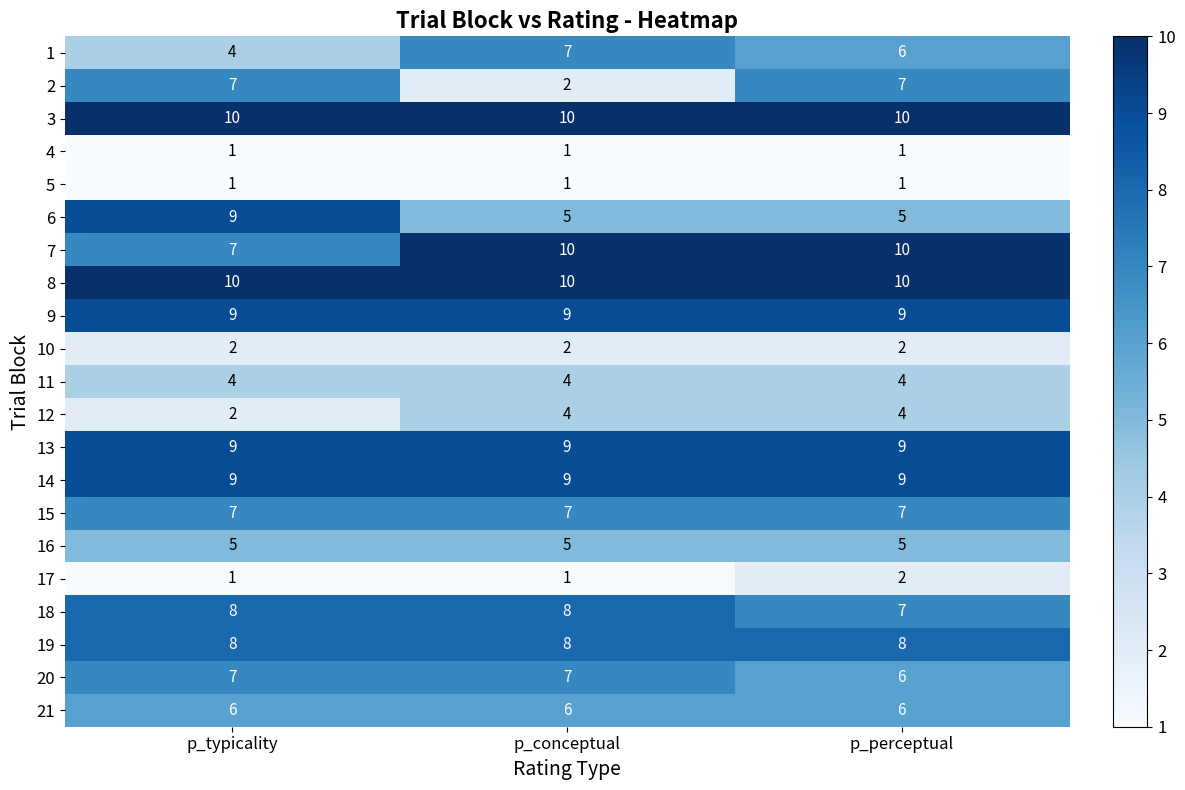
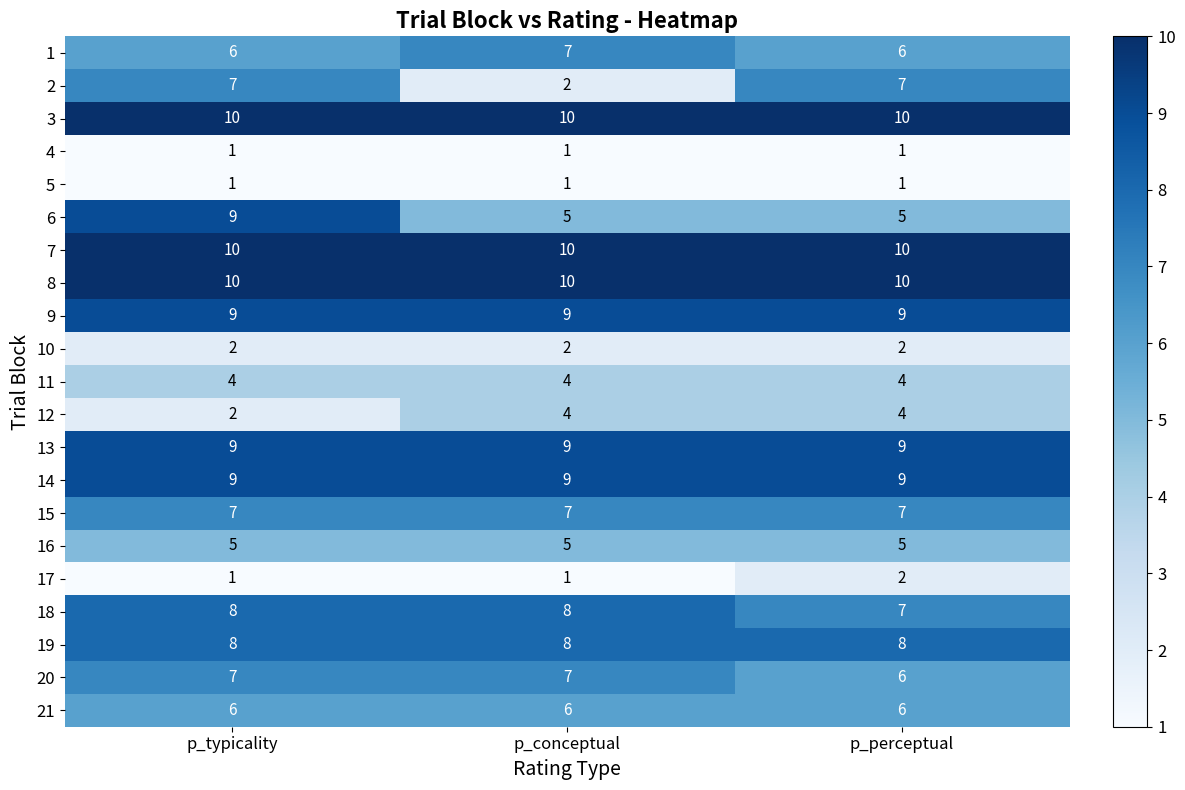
1, p_typicality: 4 -> 6
7, p_typicality: 7 -> 10
